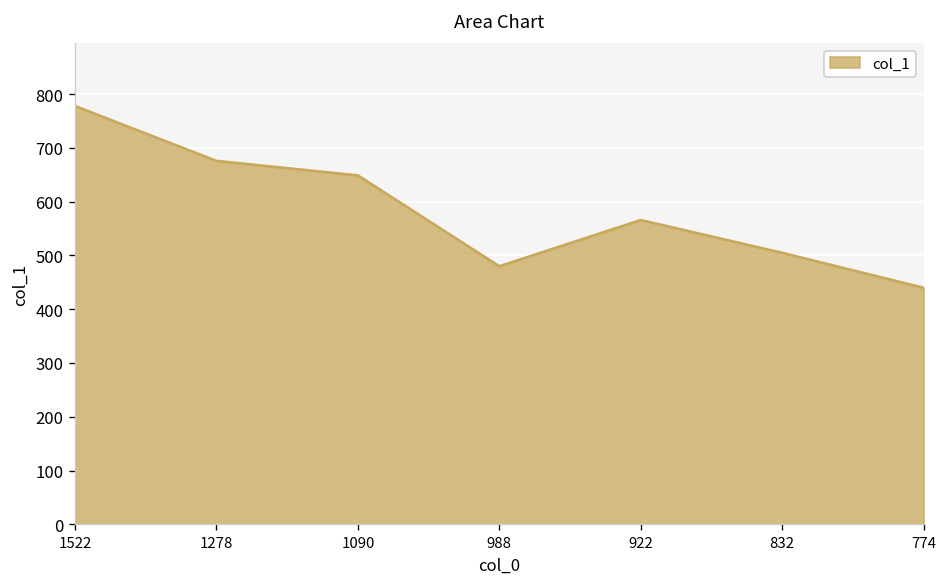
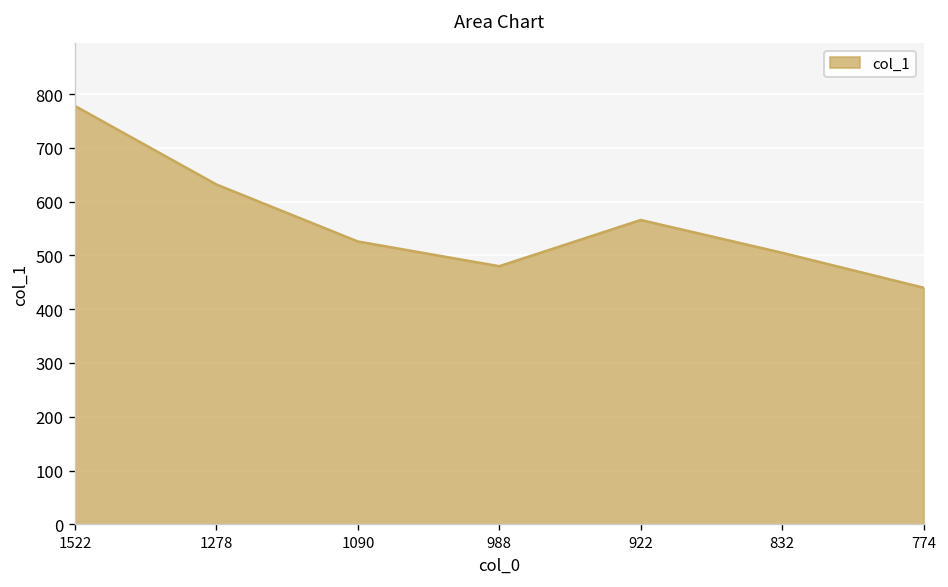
1278: 680 -> 630
1090: 650 -> 530
